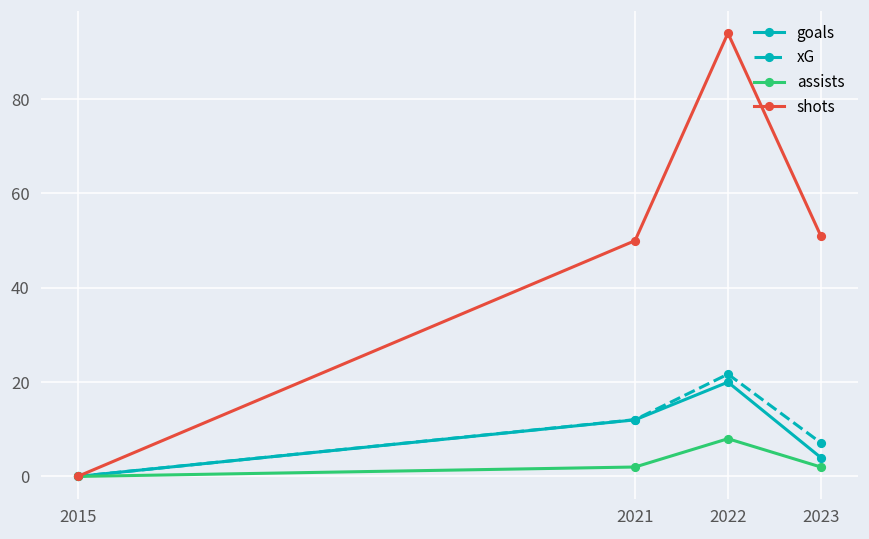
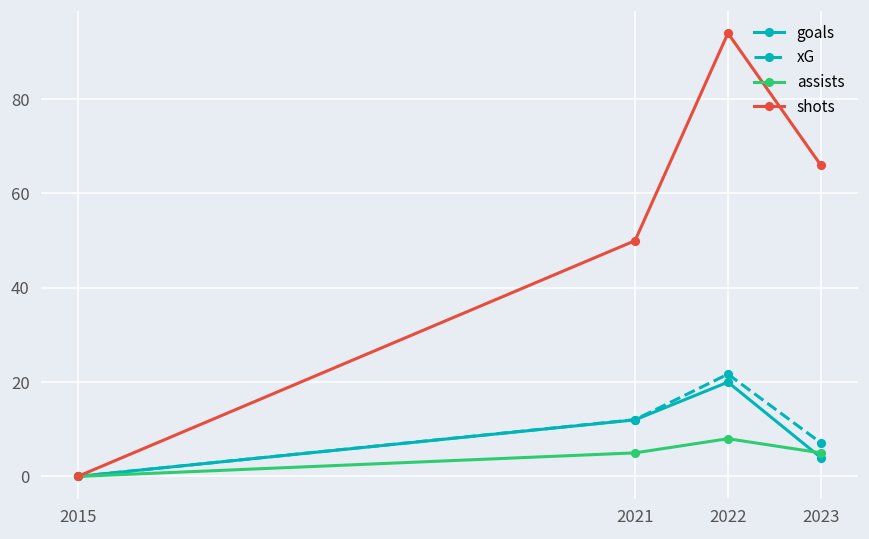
assists, 2021: 2 -> 5
assists, 2023: 2 -> 5
shots, 2023: 51 -> 66
